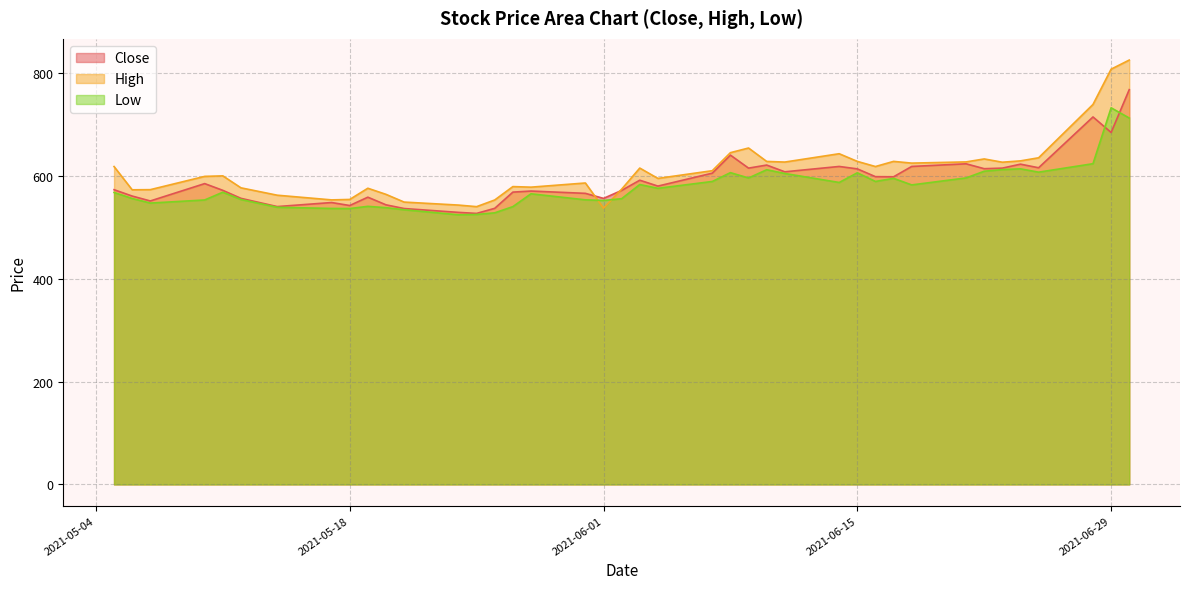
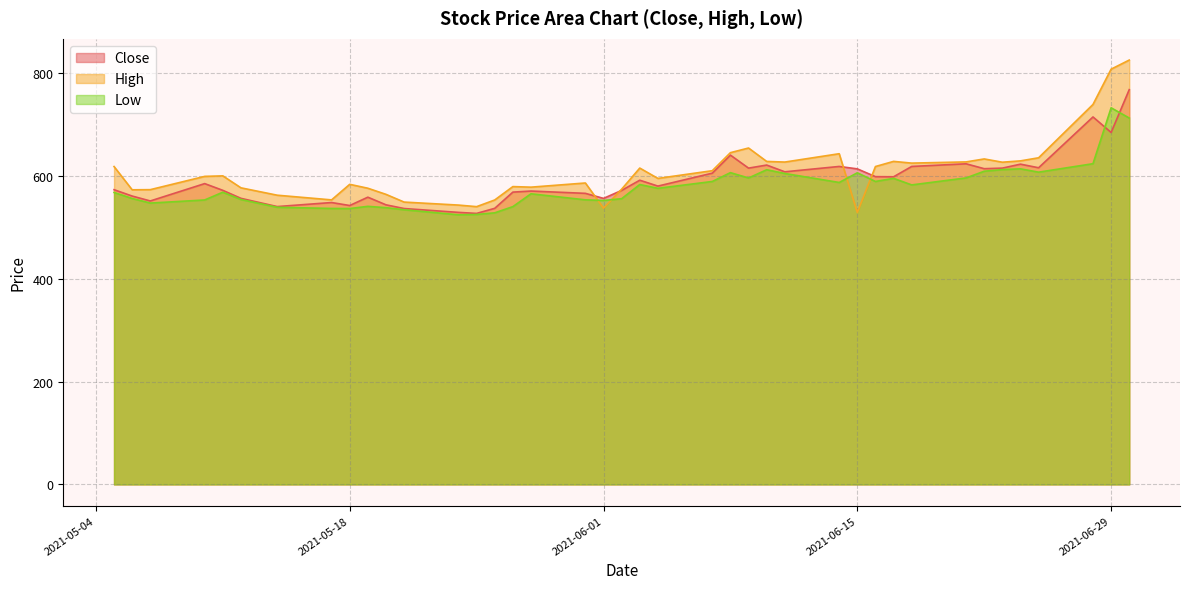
High, 2021-05-18: 550 -> 580
High, 2021-06-15: 630 -> 530
